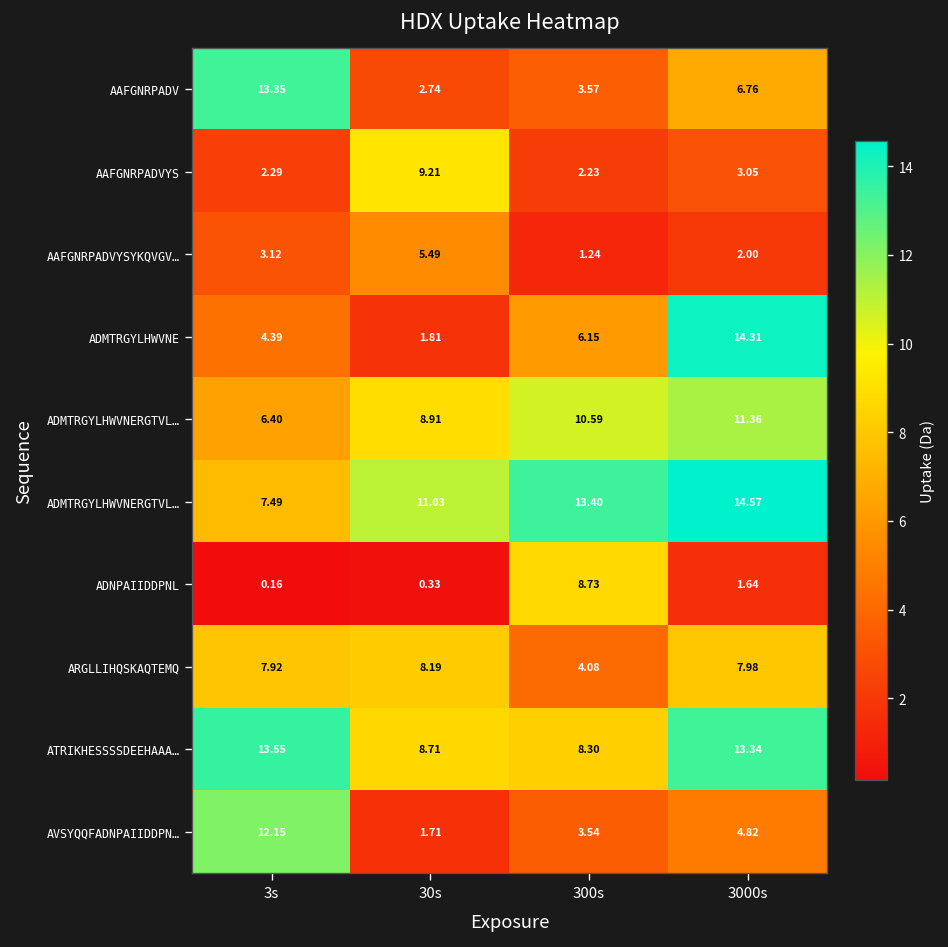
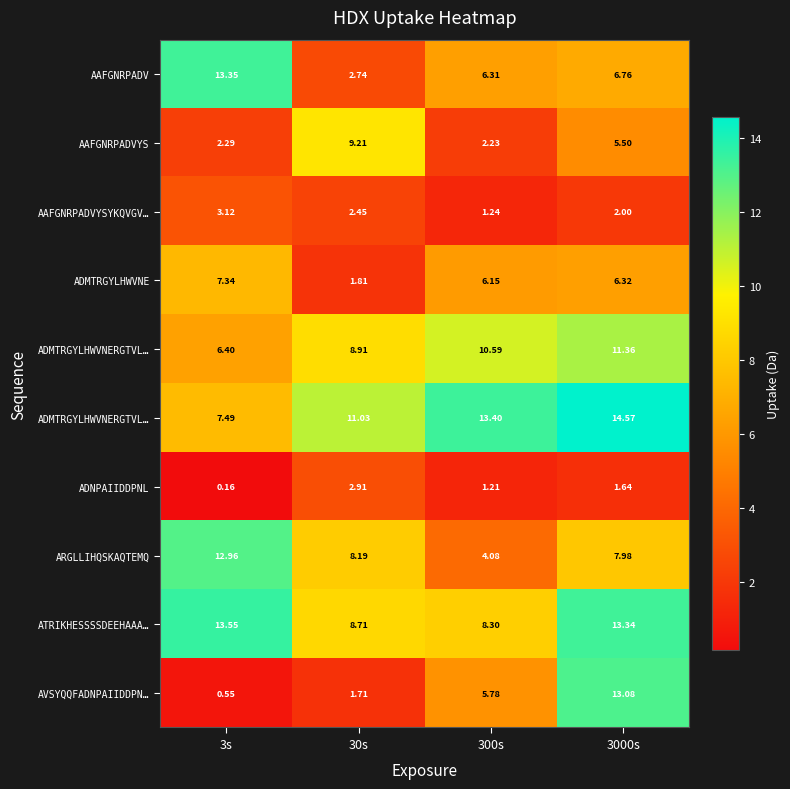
AAFGNRPADV, 300s: 3.57 -> 6.31
AAFGNRPADVYS, 3000s: 3.05 -> 5.50
AAFGNRPADVYSYKQVGV…, 30s: 5.49 -> 2.45
ADMTRGYLHWVNE, 3s: 4.39 -> 7.34
ADMTRGYLHWVNE, 3000s: 14.31 -> 6.32
ADNPAIIDDPNL, 30s: 0.33 -> 2.91
ADNPAIIDDPNL, 300s: 8.73 -> 1.21
ARGLLIHQSKAQTEMQ, 3s: 7.92 -> 12.96
AVSYQQFADNPAIIDDPN…, 3s: 12.15 -> 0.55
AVSYQQFADNPAIIDDPN…, 300s: 3.54 -> 5.78
AVSYQQFADNPAIIDDPN…, 3000s: 4.82 -> 13.08
